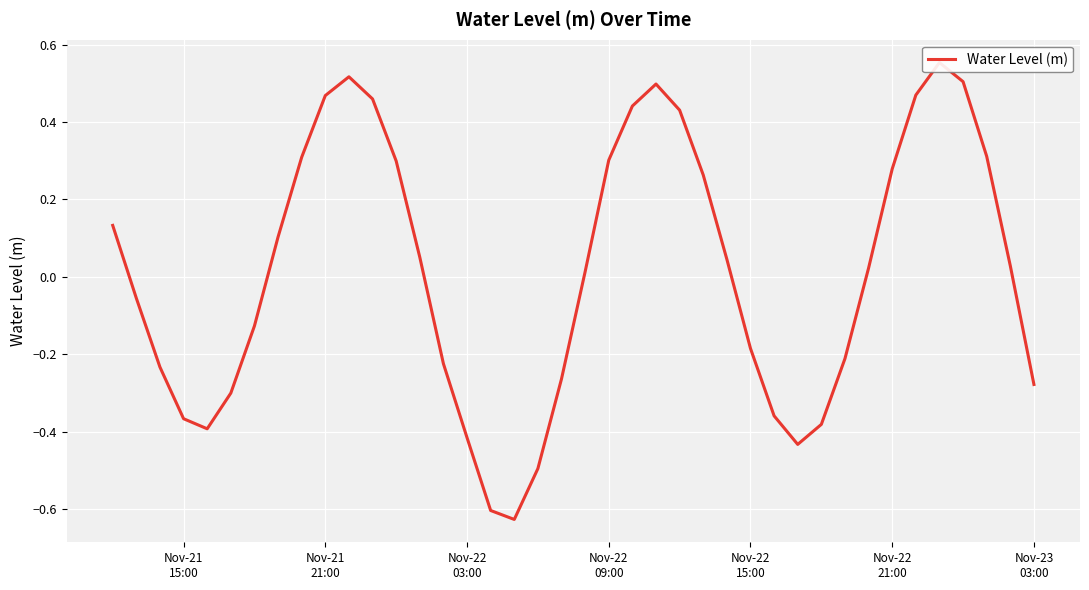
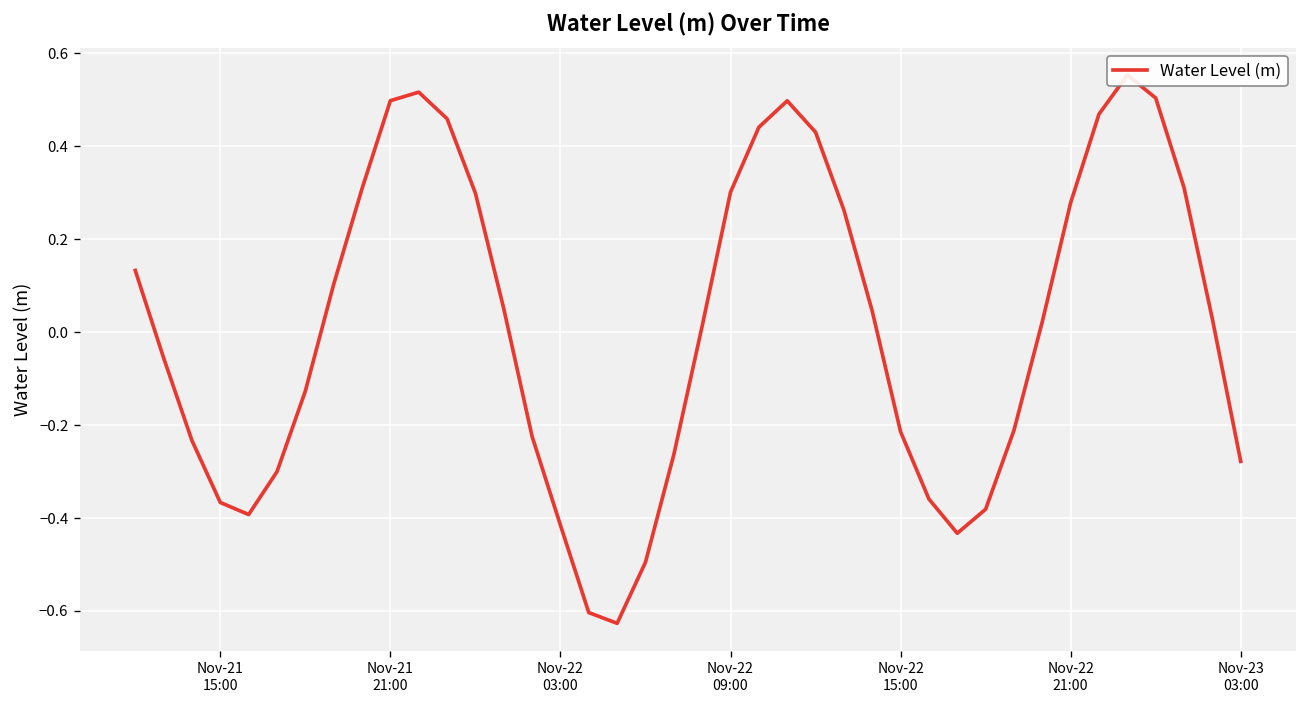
Nov-21 21:00: 0.47 -> 0.50
Nov-22 15:00: -0.18 -> -0.21
